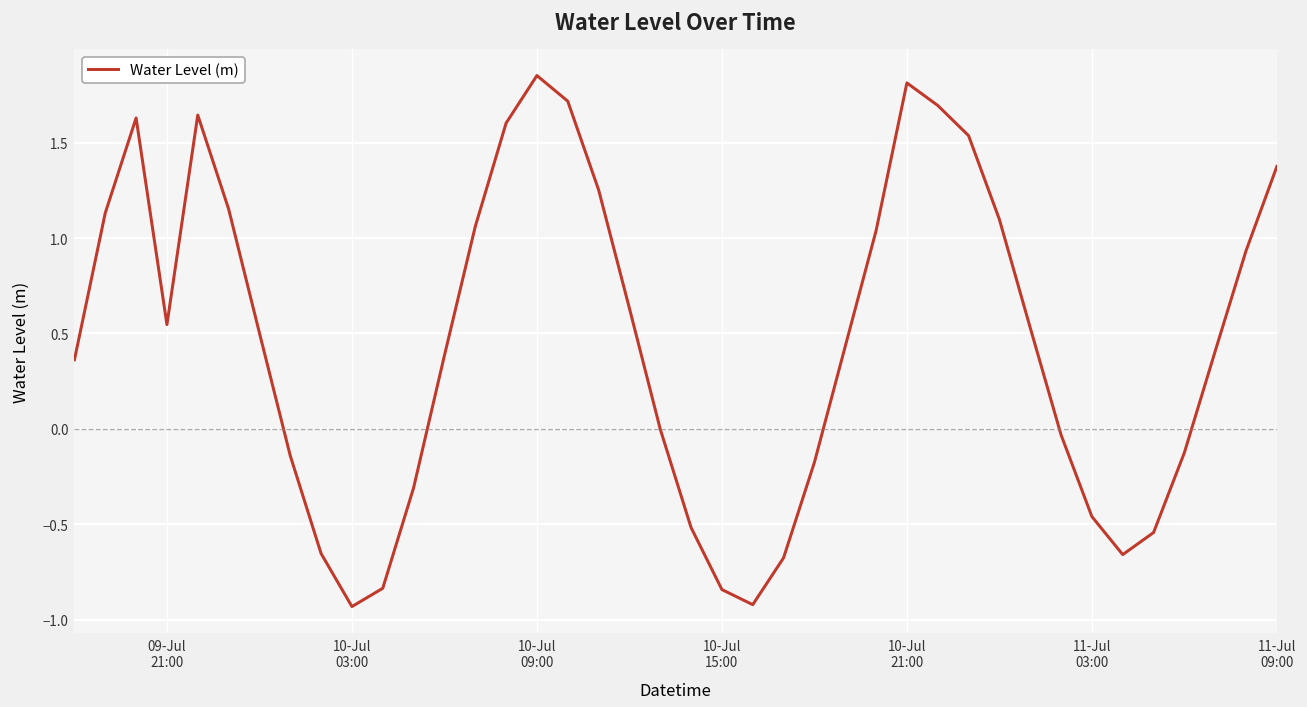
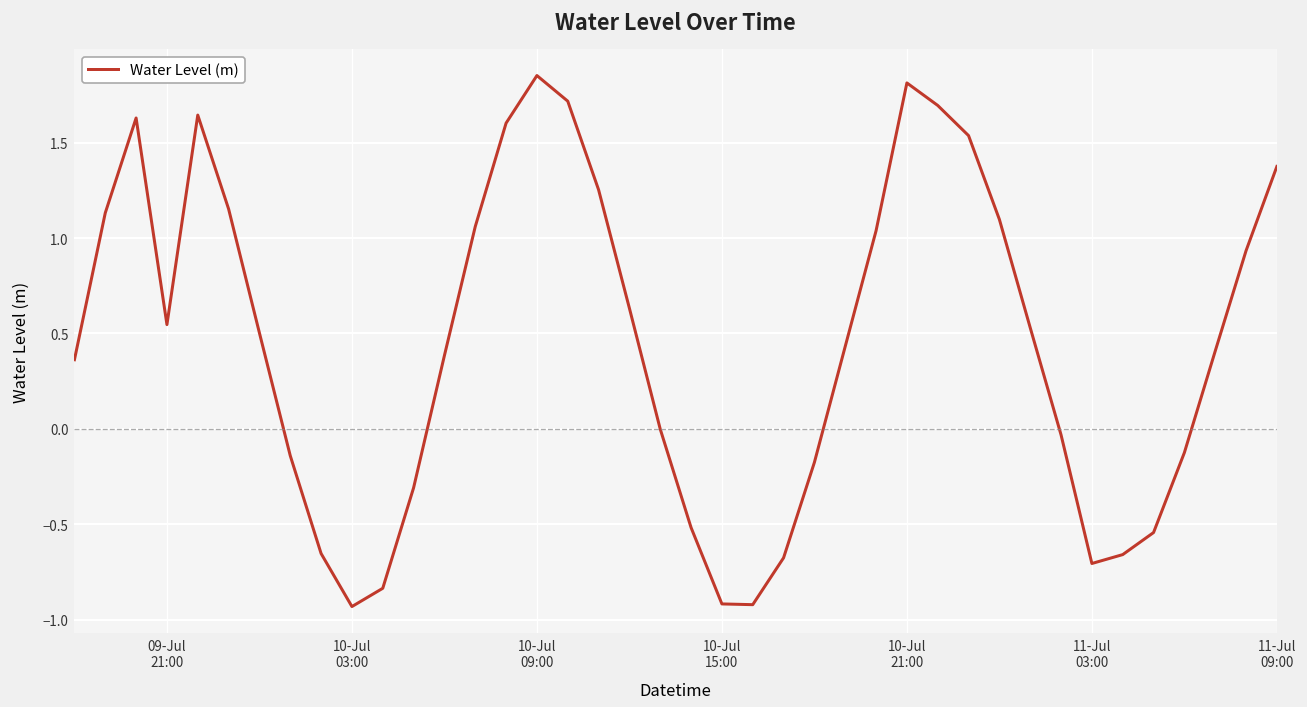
10-Jul 15:00: -0.84 -> -0.92
11-Jul 03:00: -0.46 -> -0.71
